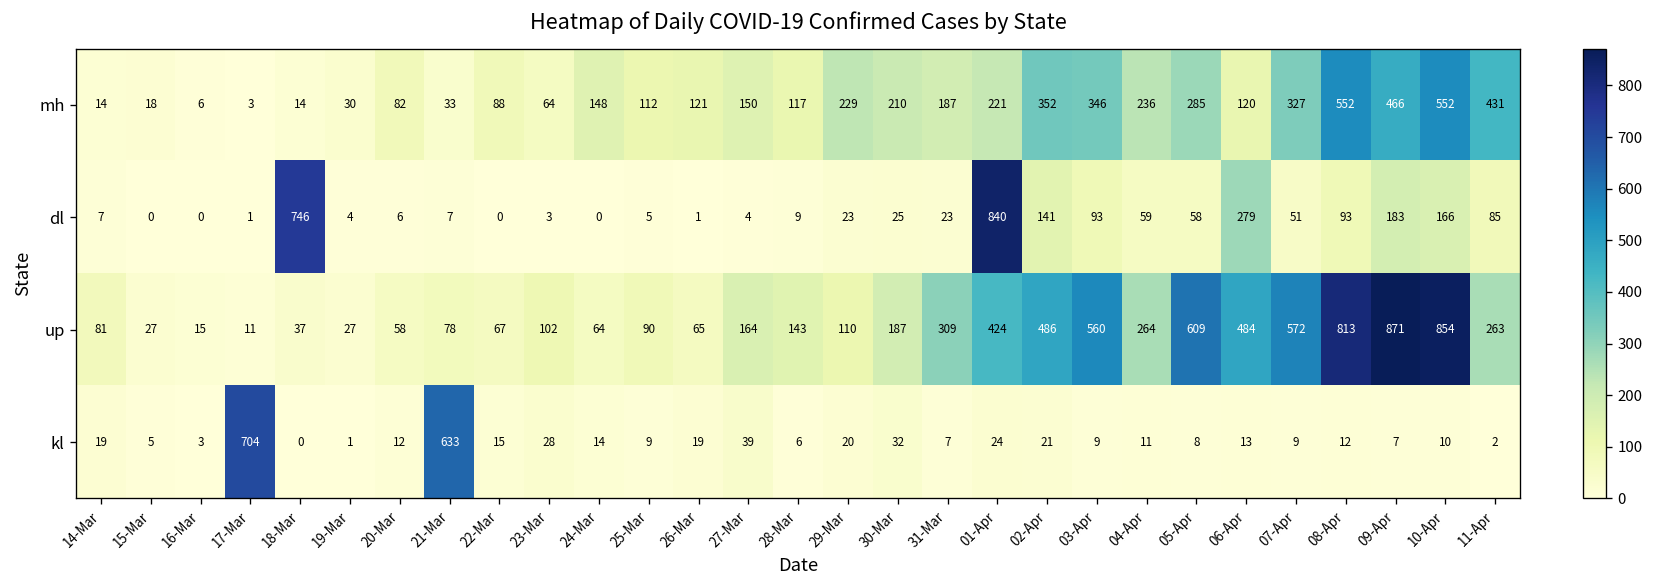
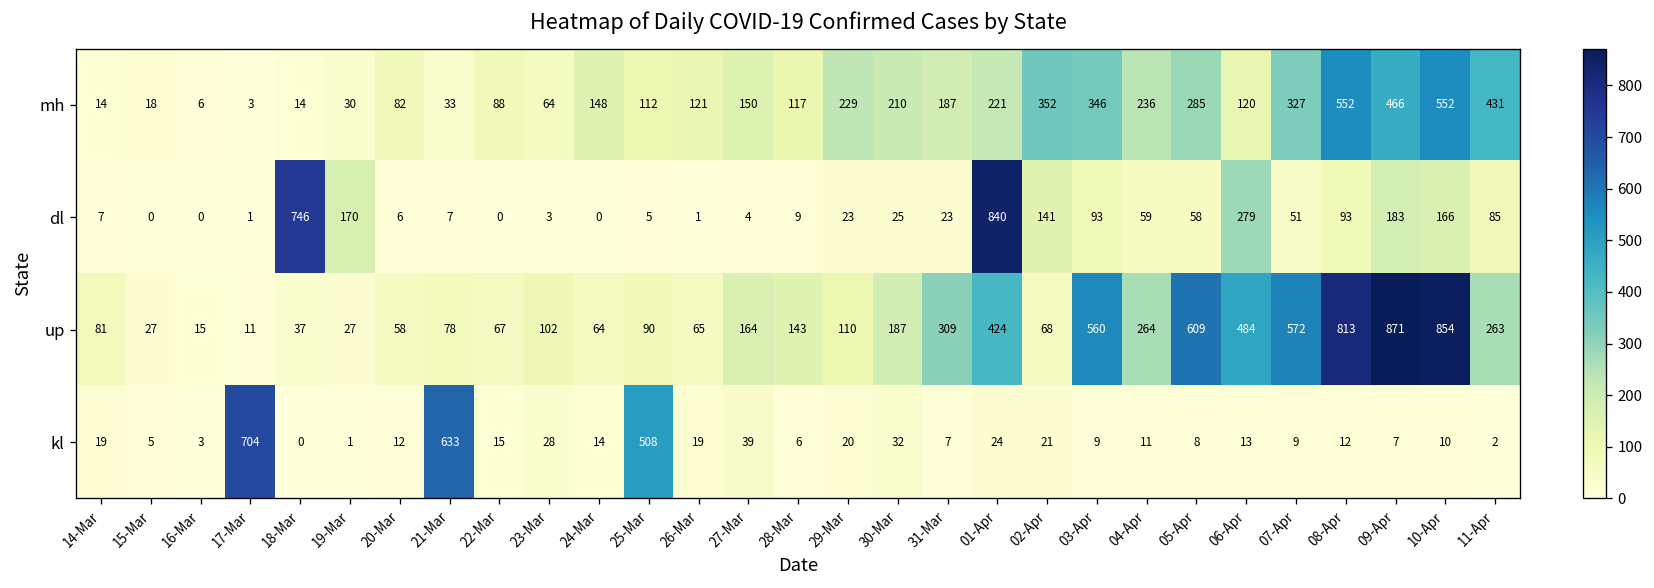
dl, 19-Mar: 4 -> 170
up, 02-Apr: 486 -> 68
kl, 25-Mar: 9 -> 508
